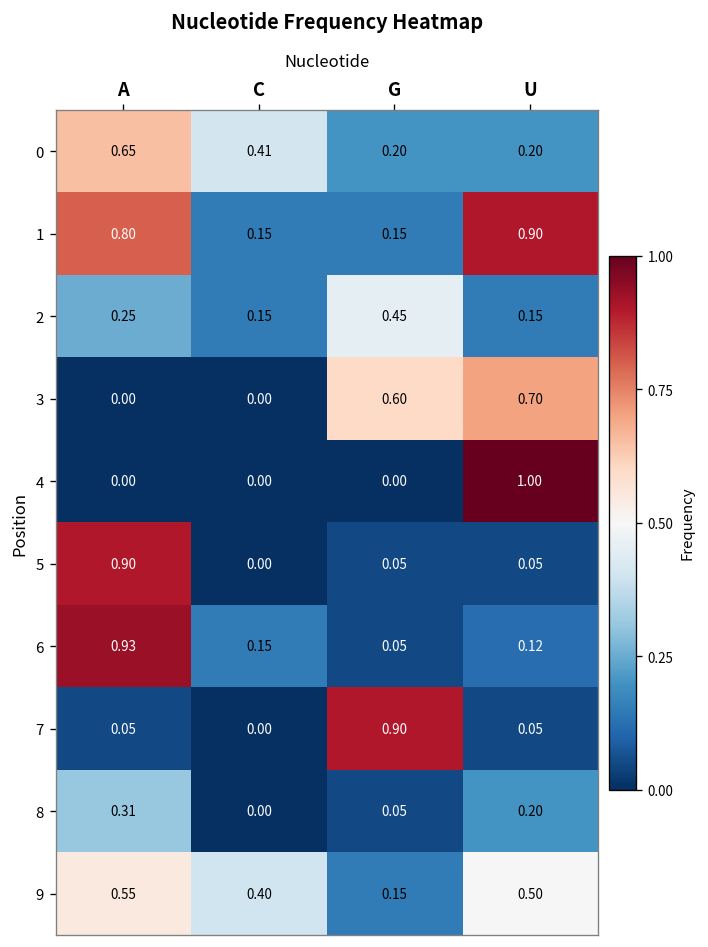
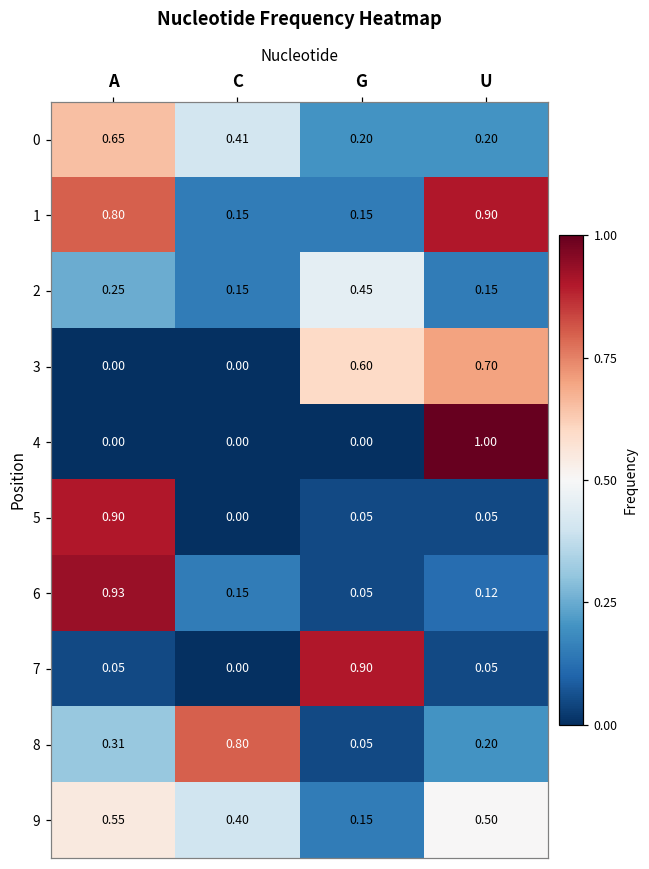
8, C: 0.00 -> 0.80
